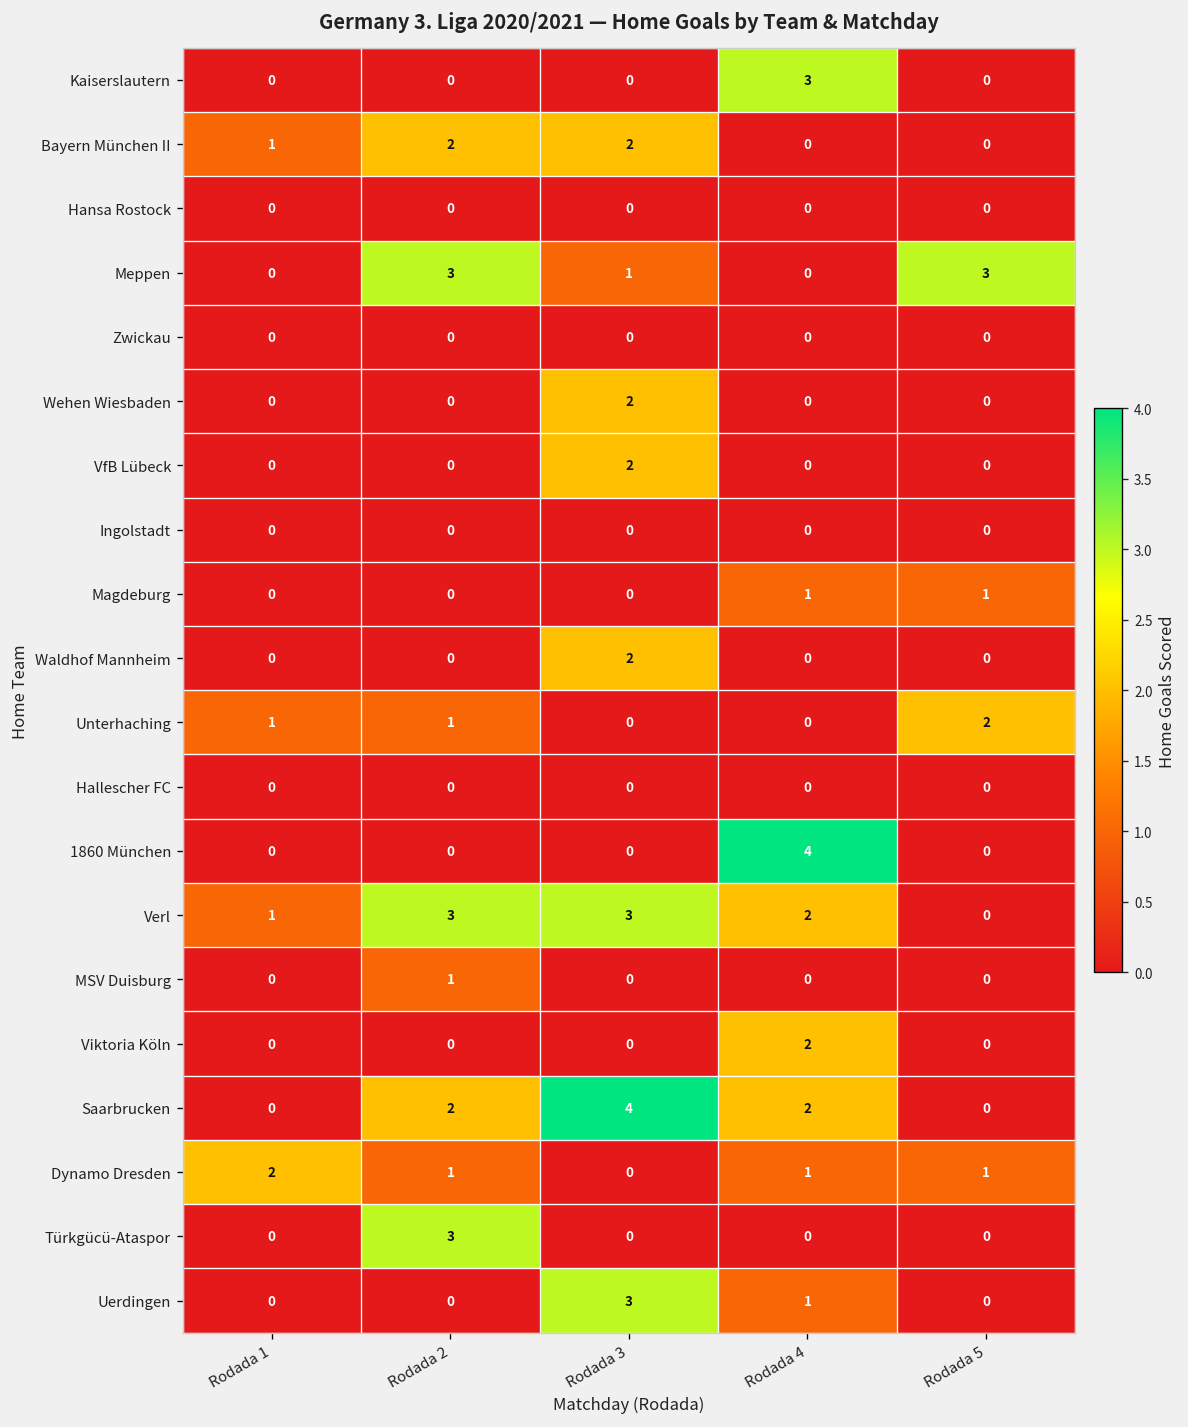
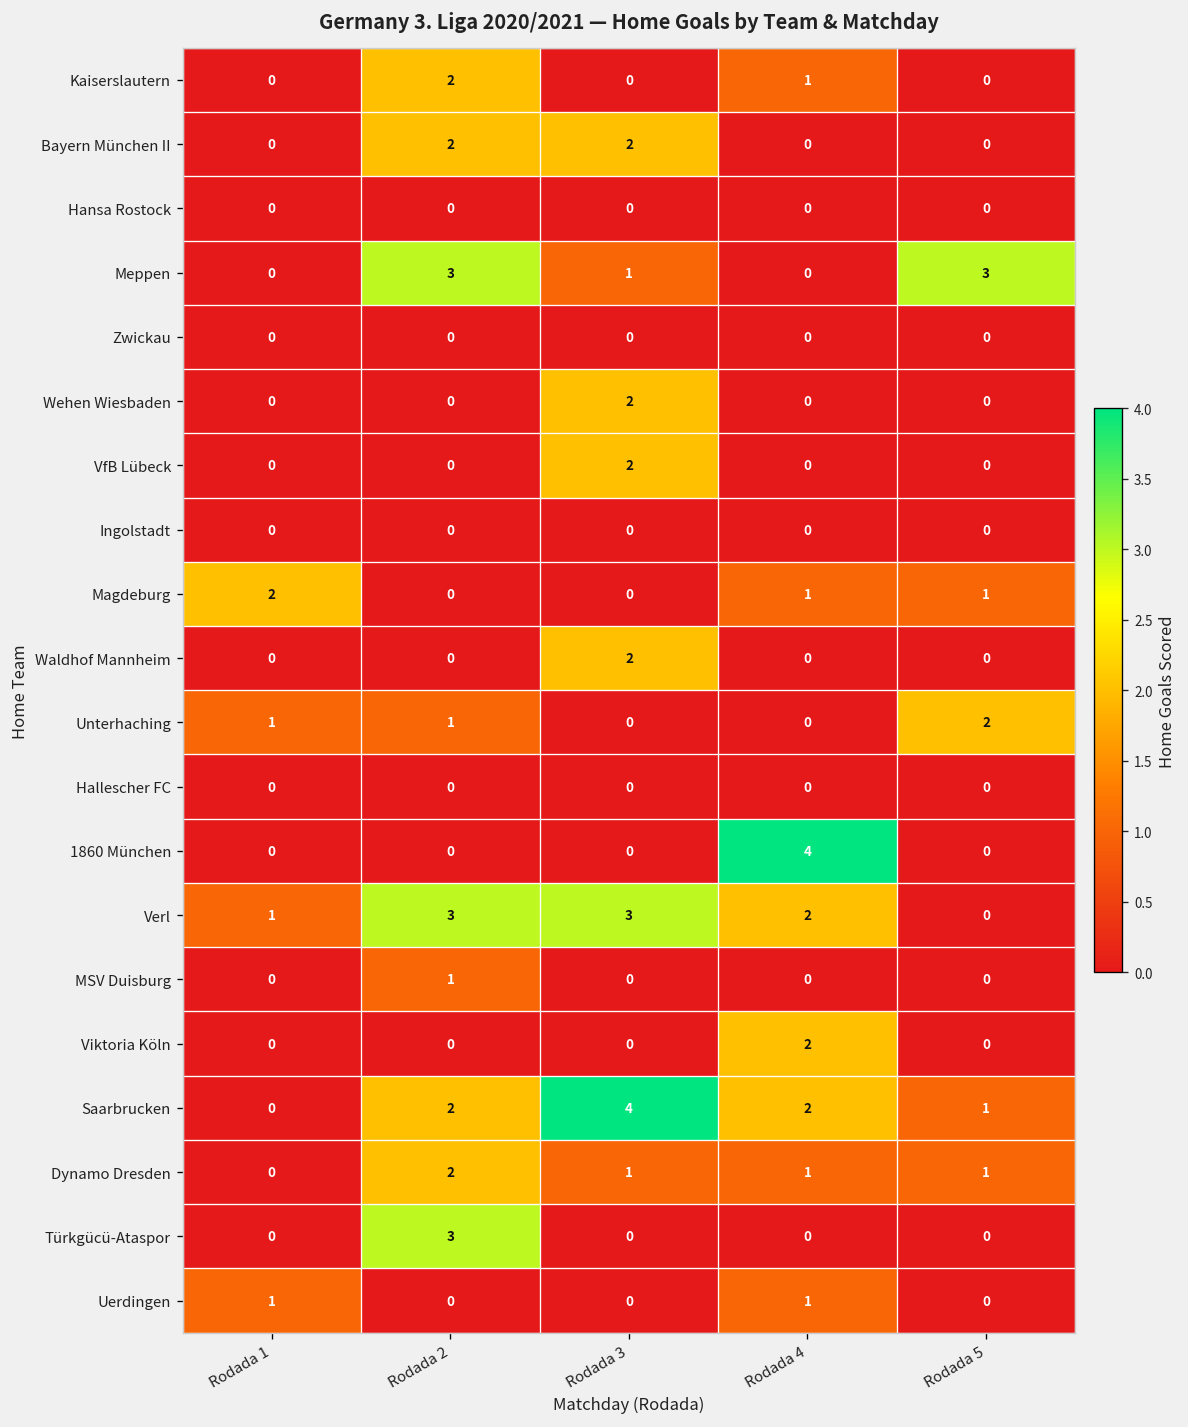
Kaiserslautern, Rodada 2: 0 -> 2
Kaiserslautern, Rodada 4: 3 -> 1
Bayern München II, Rodada 1: 1 -> 0
Magdeburg, Rodada 1: 0 -> 2
Saarbrucken, Rodada 5: 0 -> 1
Dynamo Dresden, Rodada 1: 2 -> 0
Dynamo Dresden, Rodada 2: 1 -> 2
Dynamo Dresden, Rodada 3: 0 -> 1
Uerdingen, Rodada 1: 0 -> 1
Uerdingen, Rodada 3: 3 -> 0
